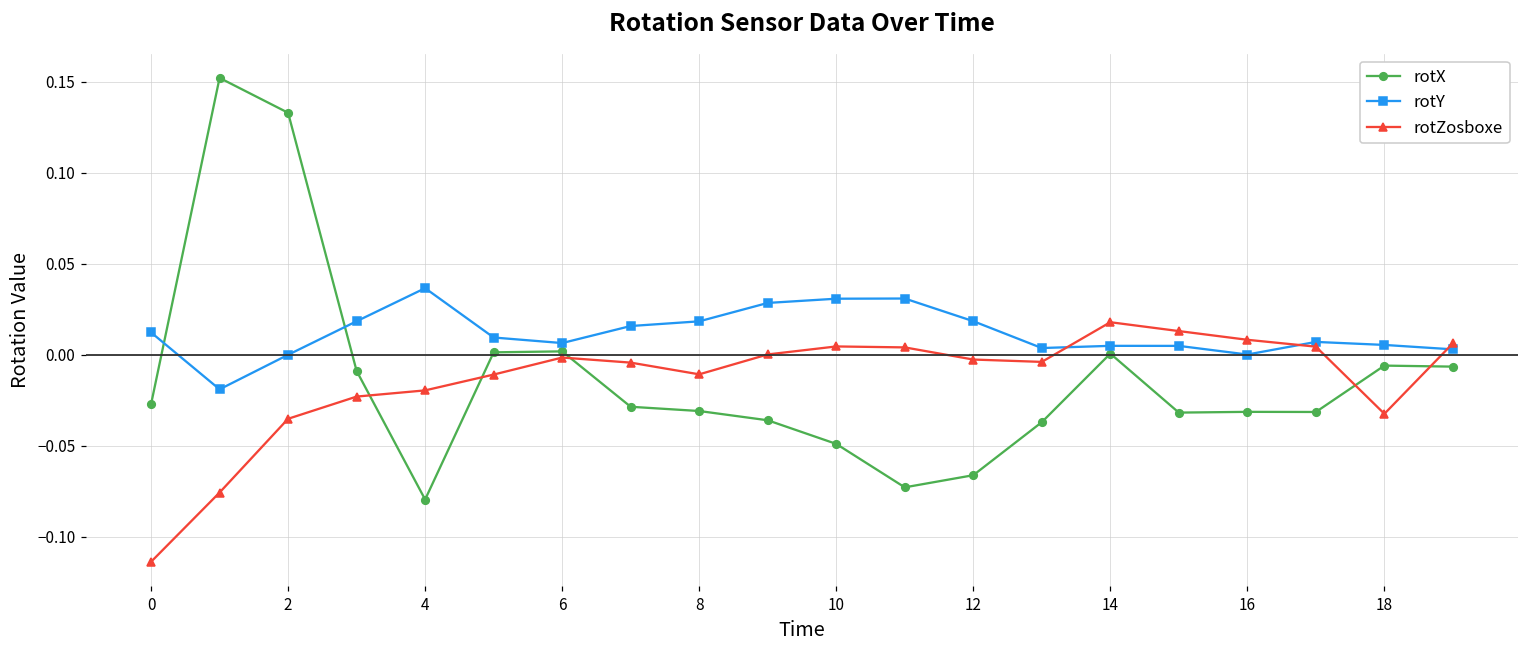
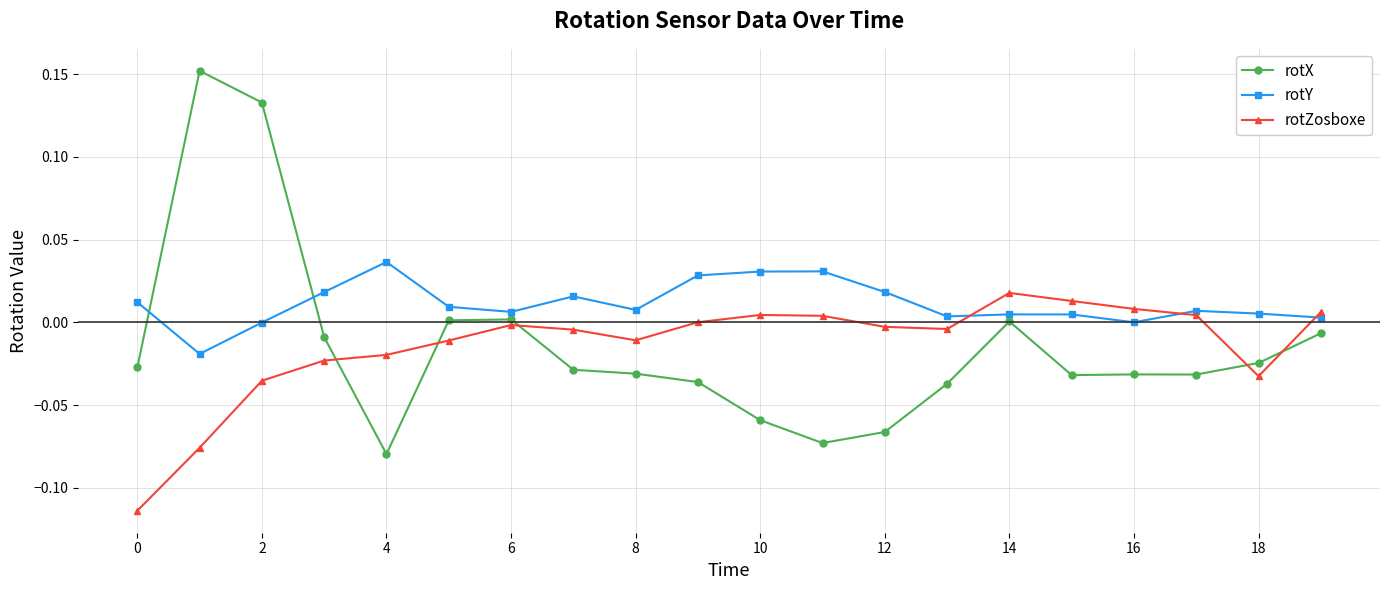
rotY, 8: 0.018 -> 0.008
rotX, 10: -0.049 -> -0.059
rotX, 18: -0.006 -> -0.024
